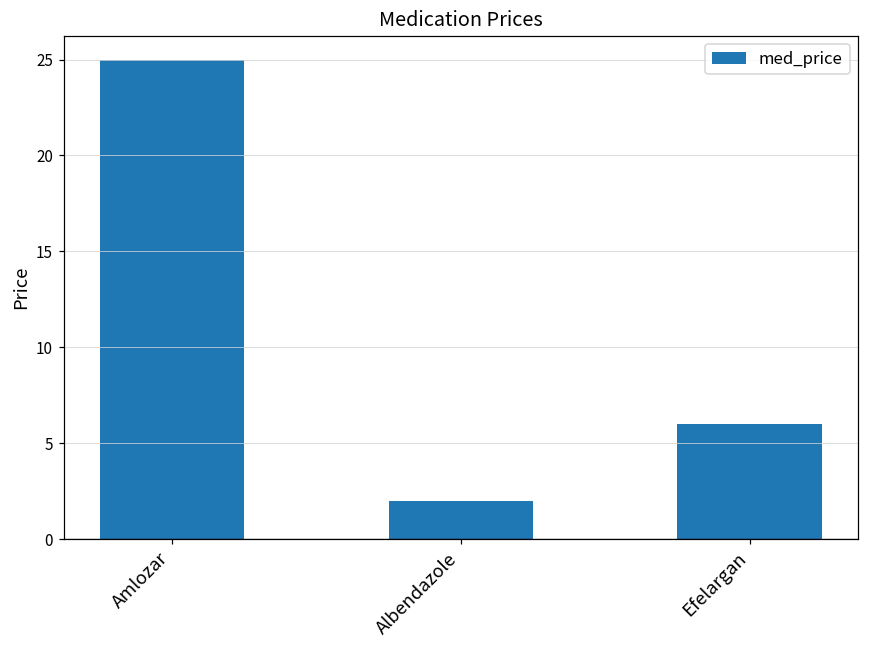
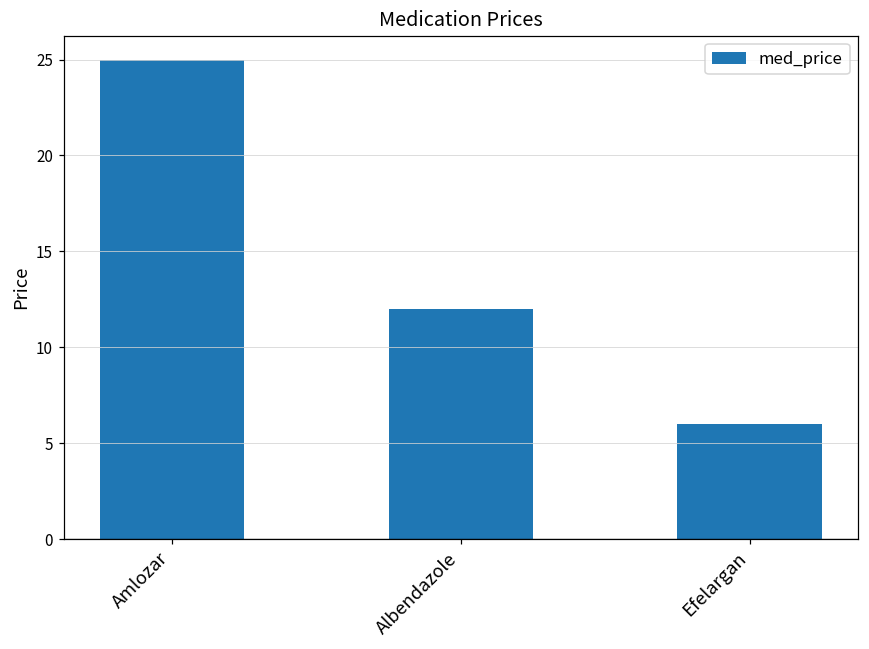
Albendazole: 2 -> 12
